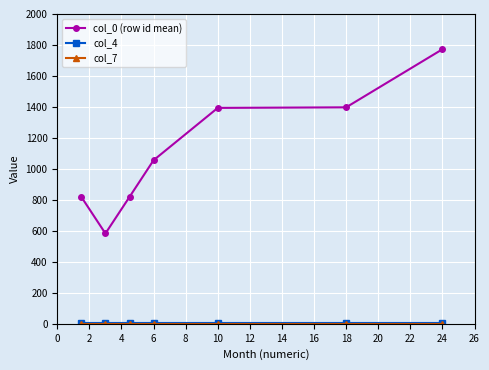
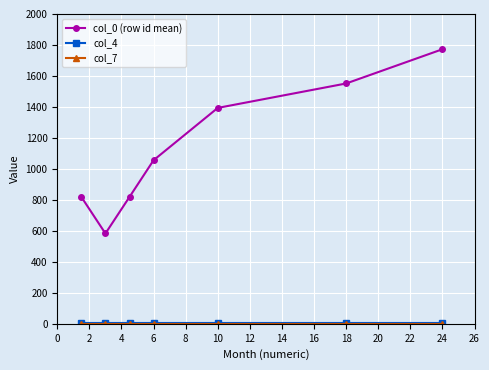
col_0 (row id mean), 18: 1400 -> 1550
